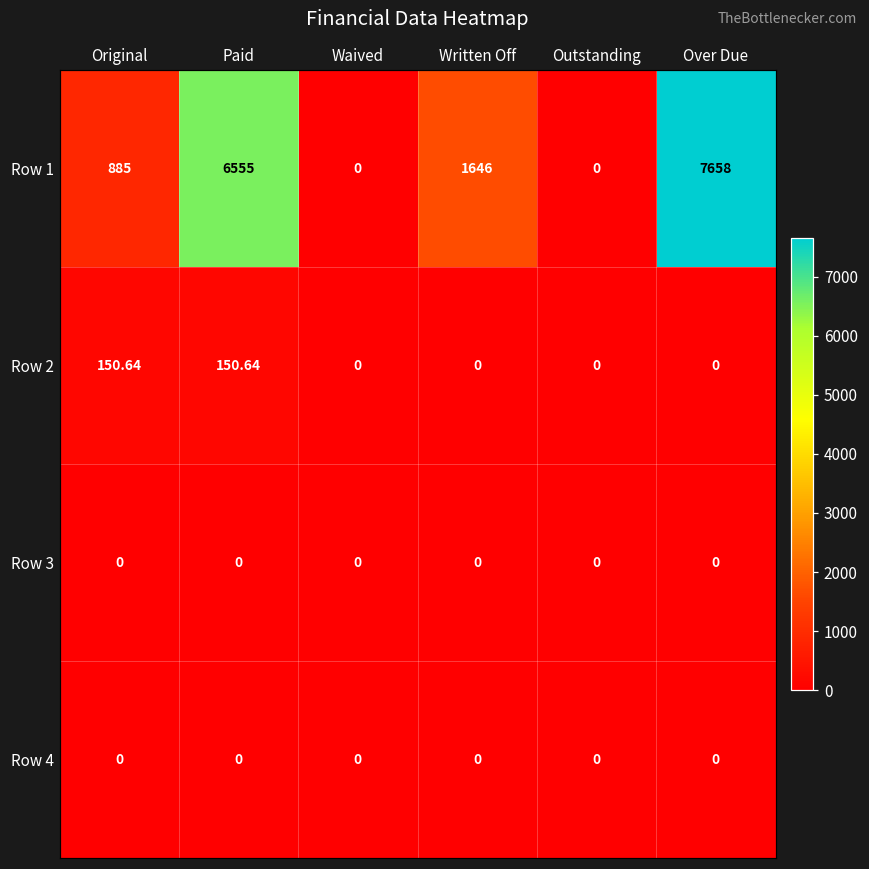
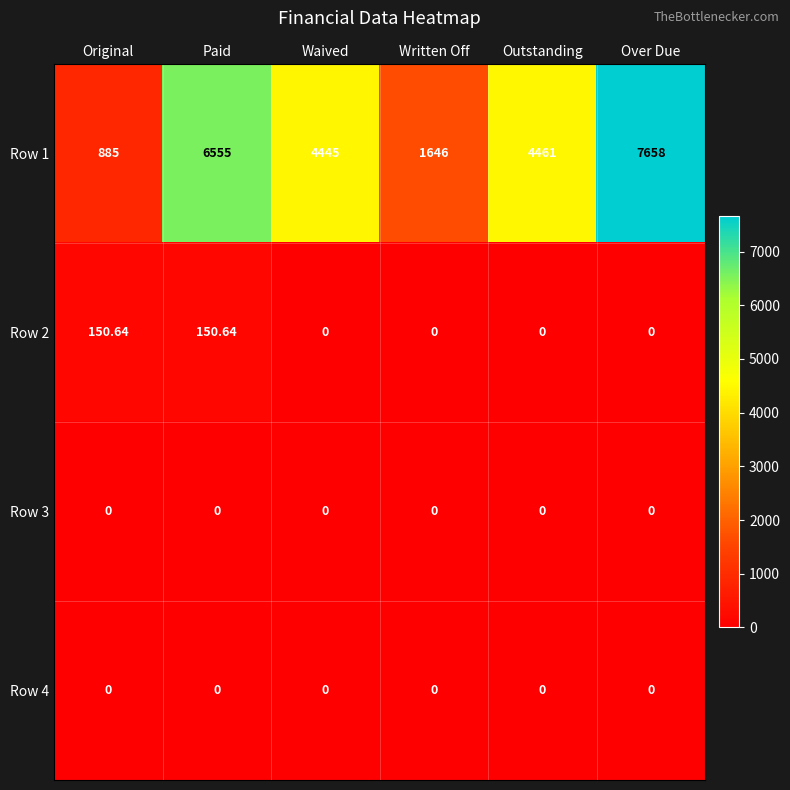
Row 1, Waived: 0 -> 4445
Row 1, Outstanding: 0 -> 4461
